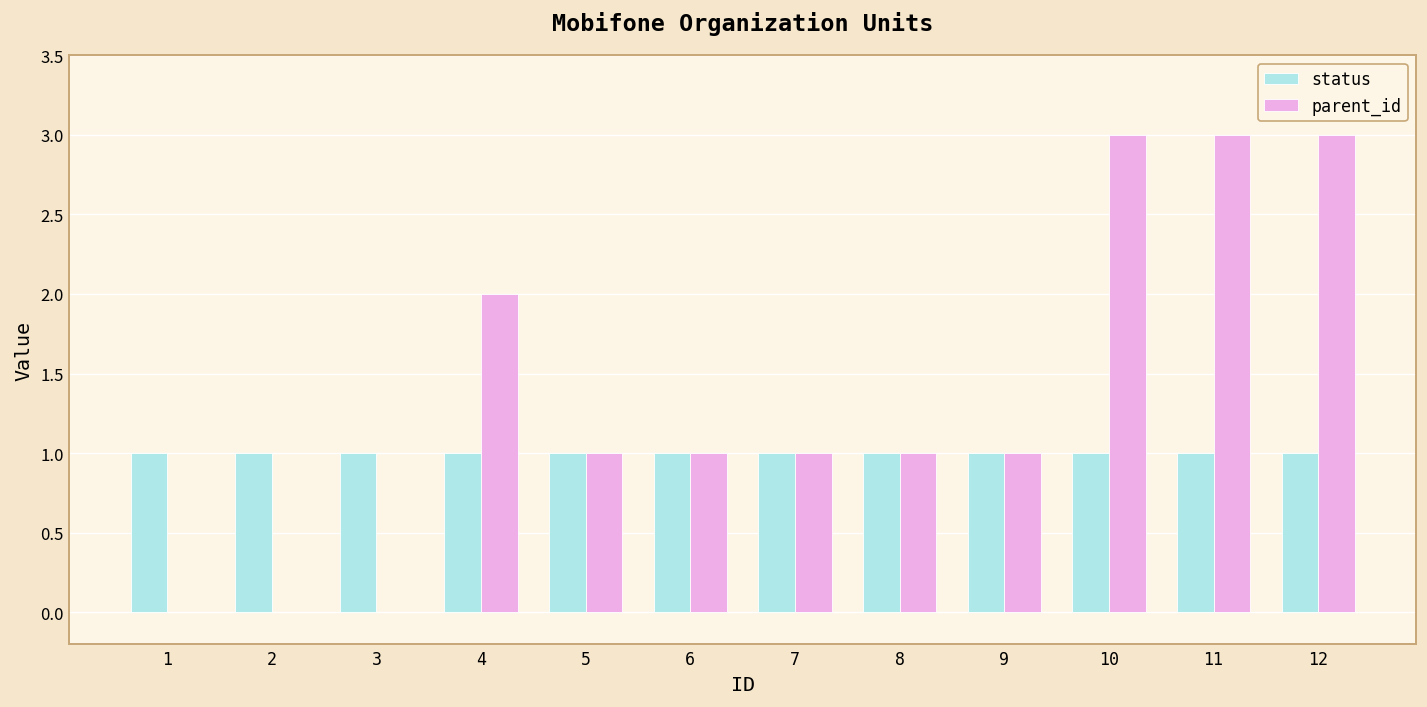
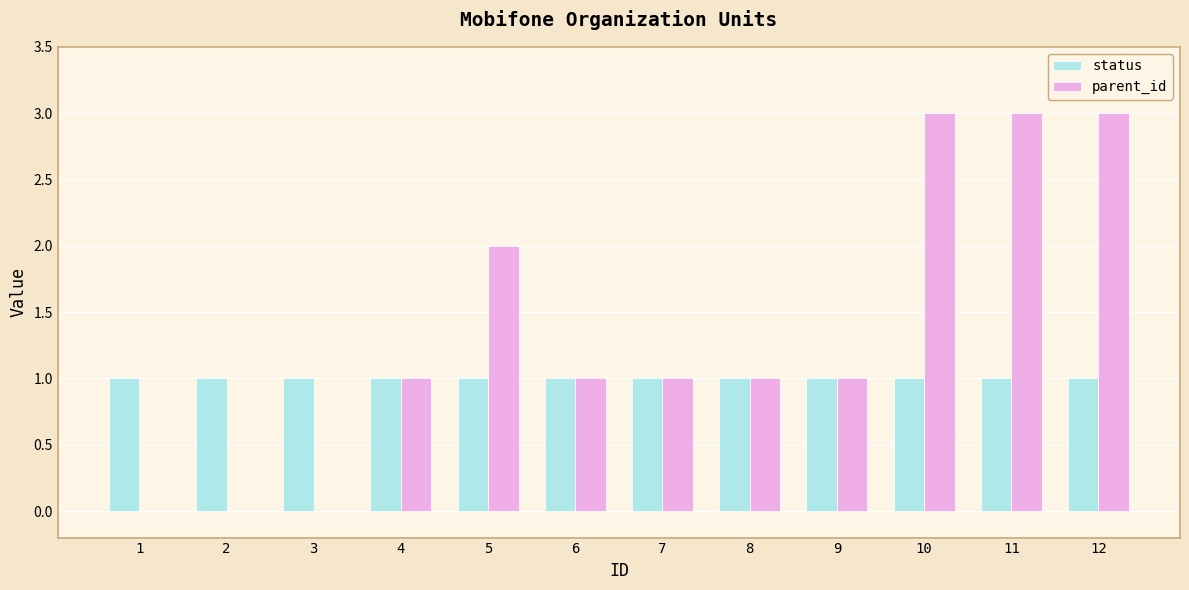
parent_id, 4: 2 -> 1
parent_id, 5: 1 -> 2
